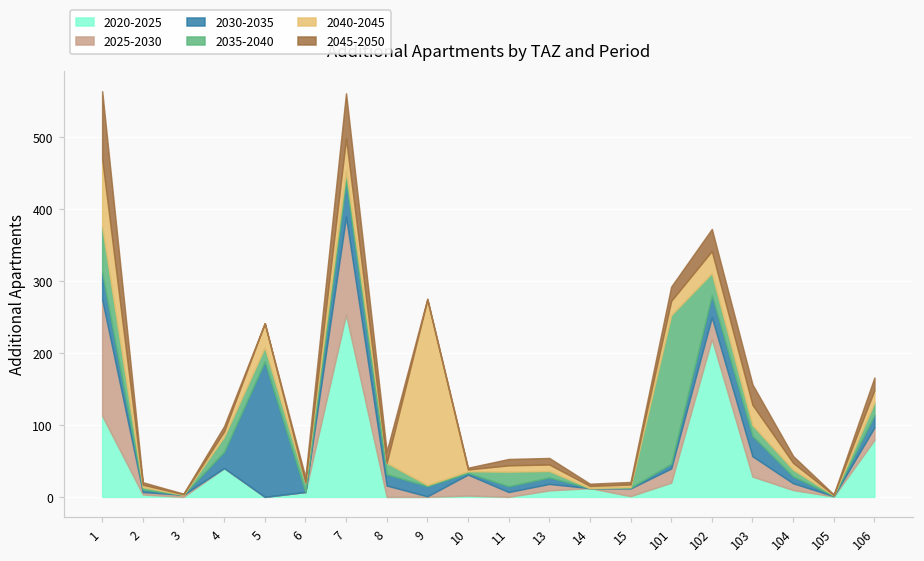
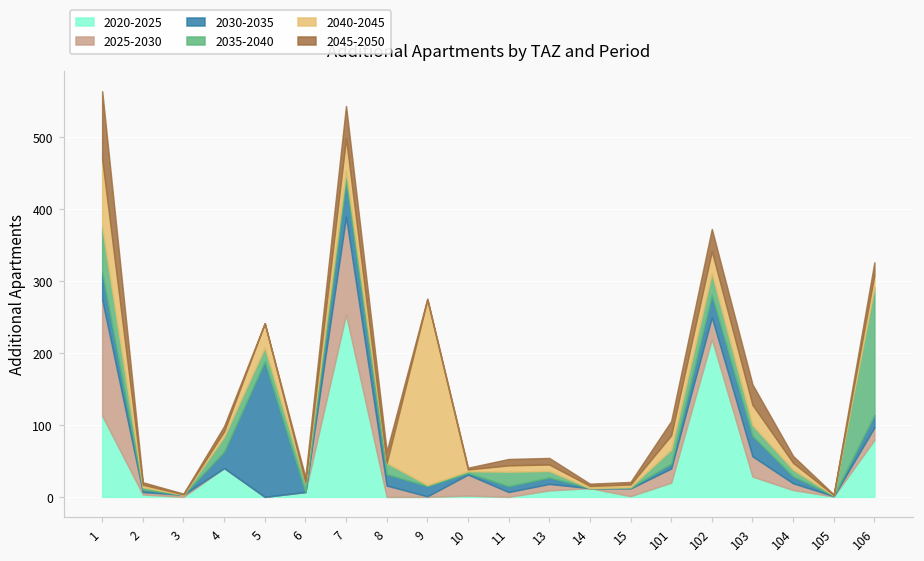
2045-2050, 7: 60 -> 40
2035-2040, 101: 210 -> 20
2035-2040, 106: 20 -> 180
